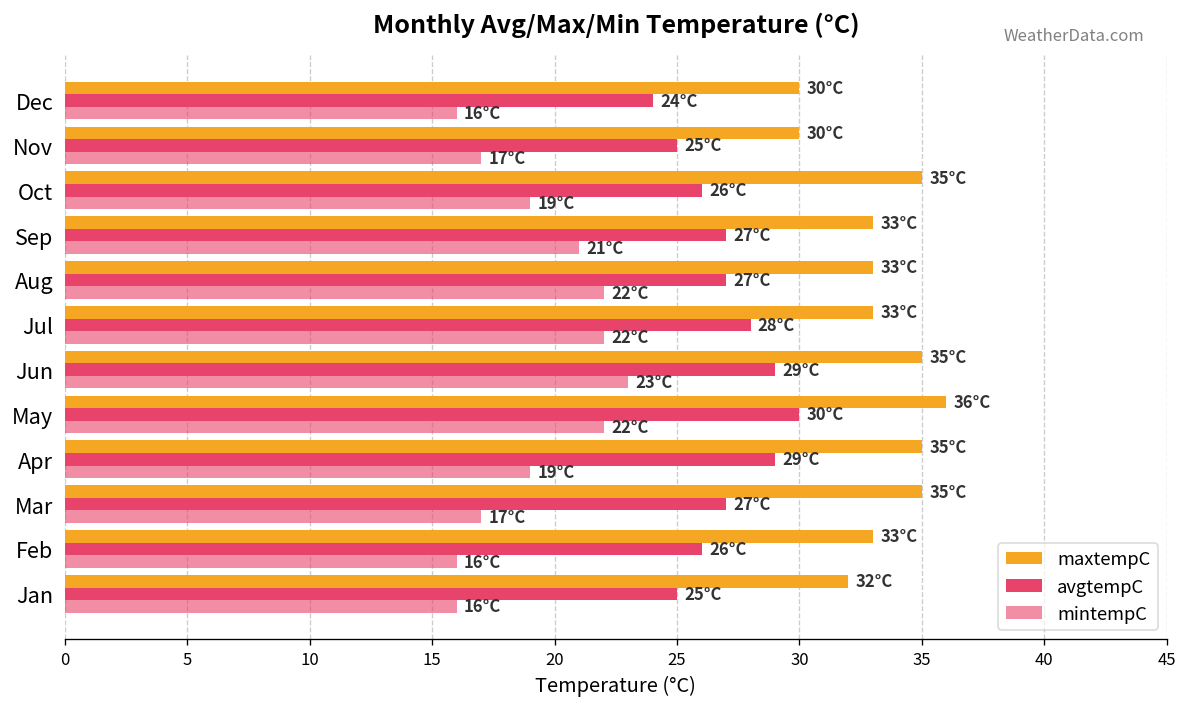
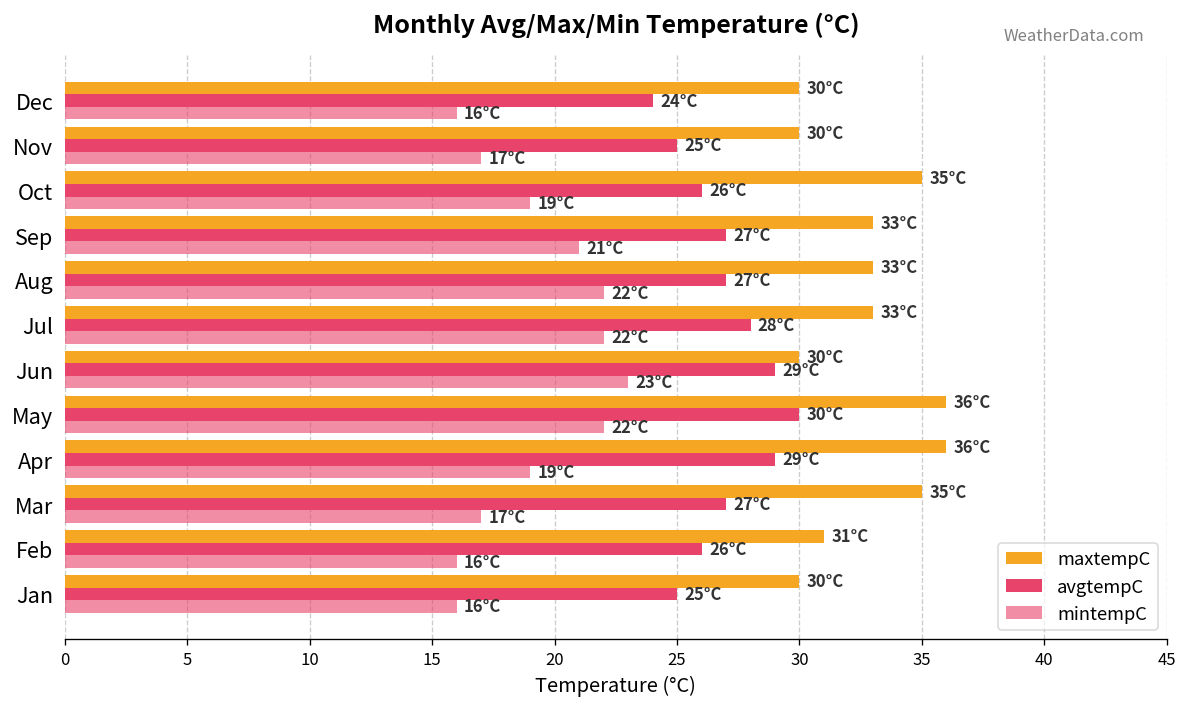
maxtempC, Jun: 35°C -> 30°C
maxtempC, Apr: 35°C -> 36°C
maxtempC, Feb: 33°C -> 31°C
maxtempC, Jan: 32°C -> 30°C
